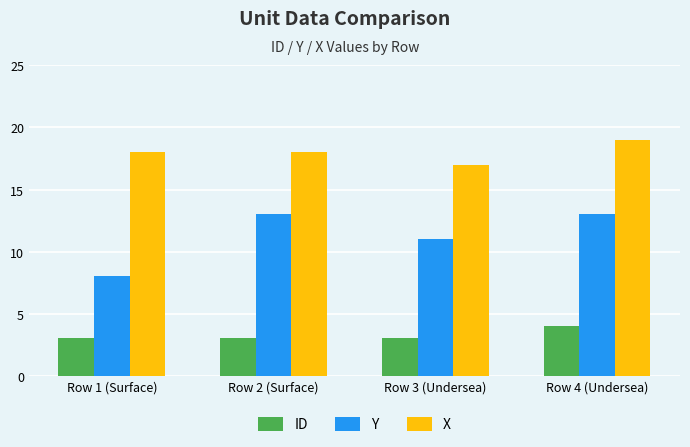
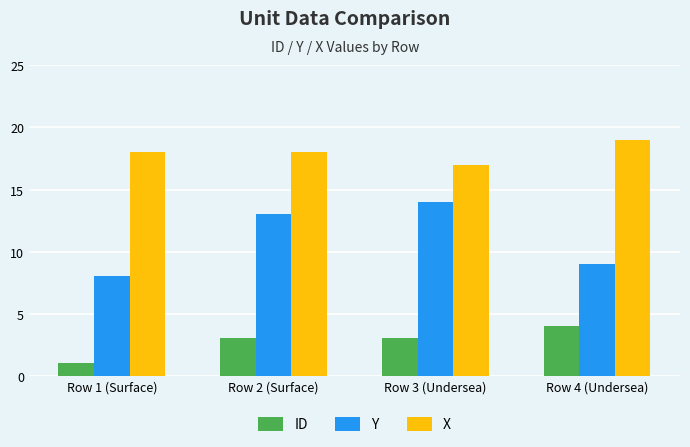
ID, Row 1 (Surface): 3 -> 1
Y, Row 3 (Undersea): 11 -> 14
Y, Row 4 (Undersea): 13 -> 9
